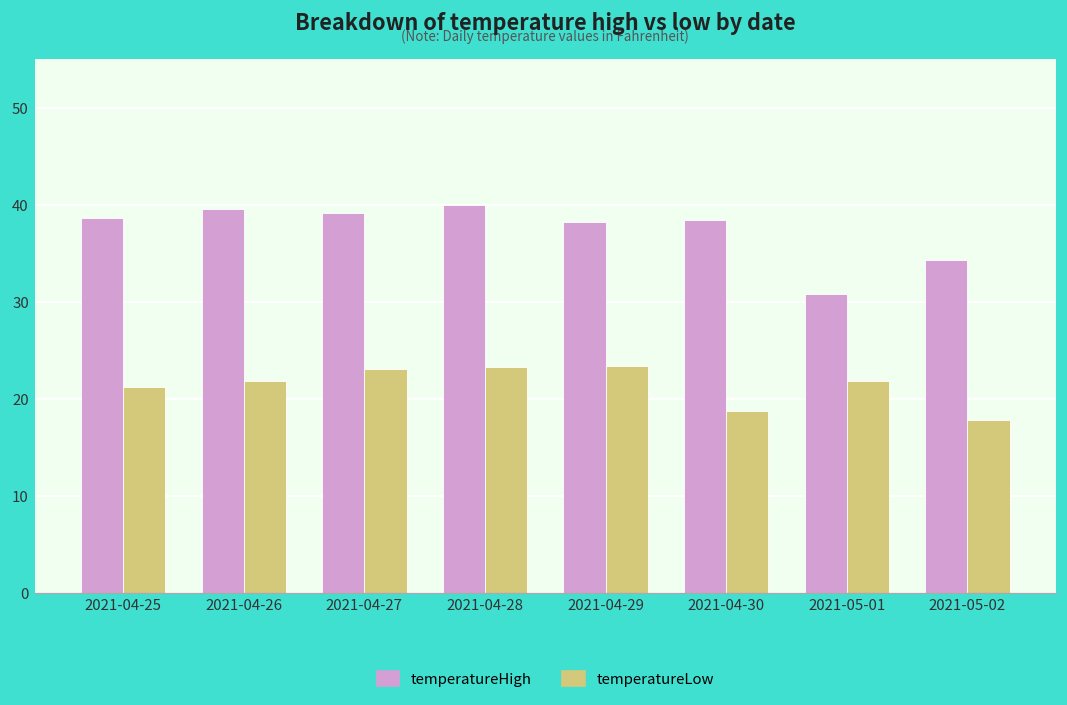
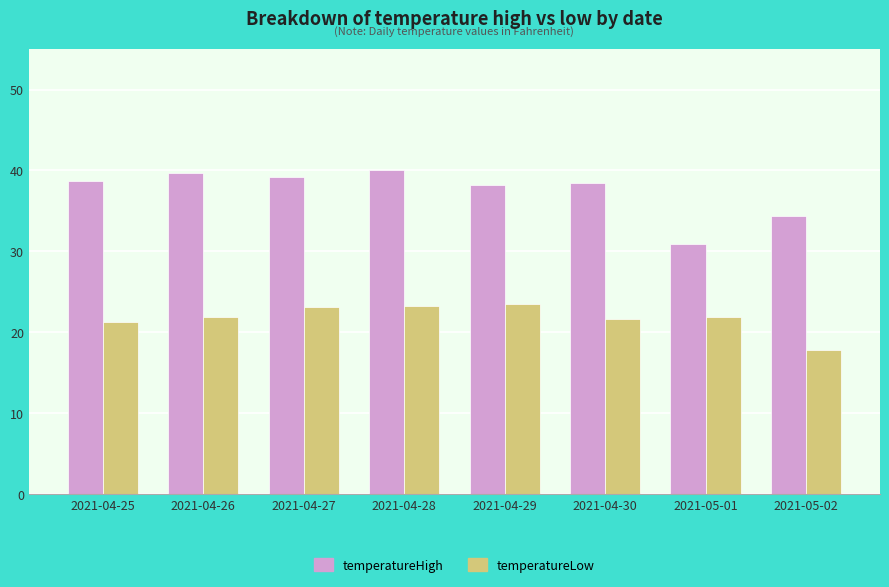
temperatureLow, 2021-04-30: 19 -> 22
